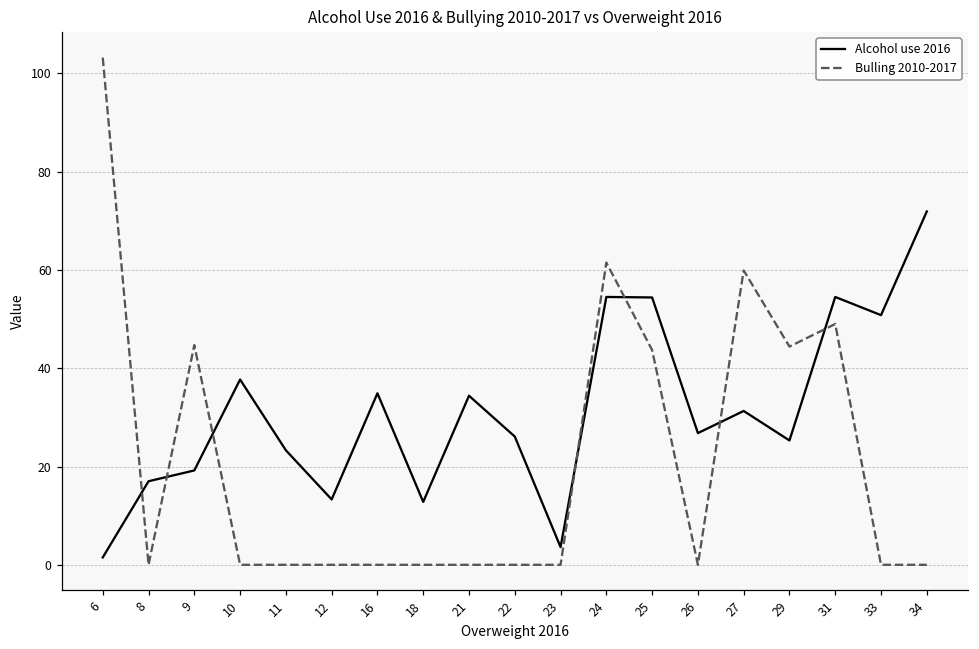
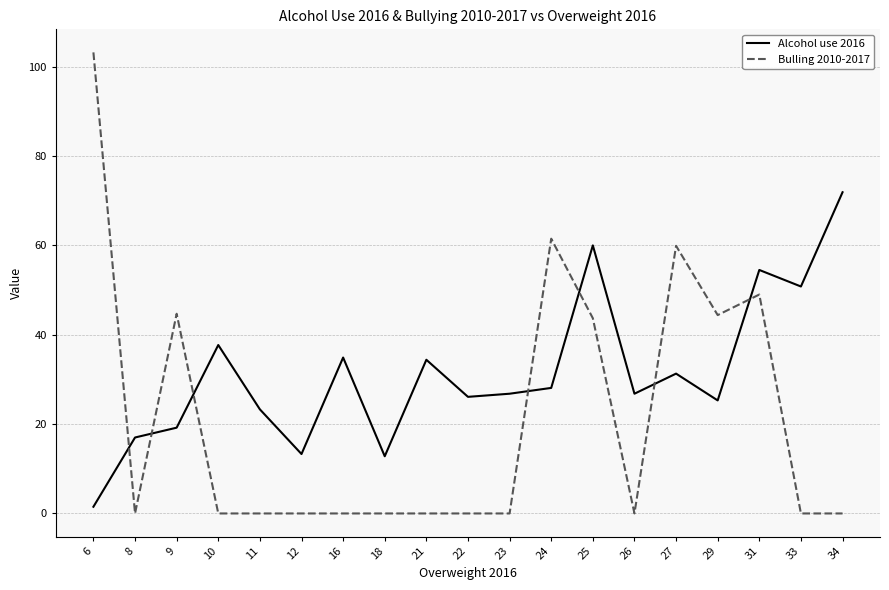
Alcohol use 2016, 23: 4 -> 27
Alcohol use 2016, 24: 55 -> 28
Alcohol use 2016, 25: 54 -> 60
